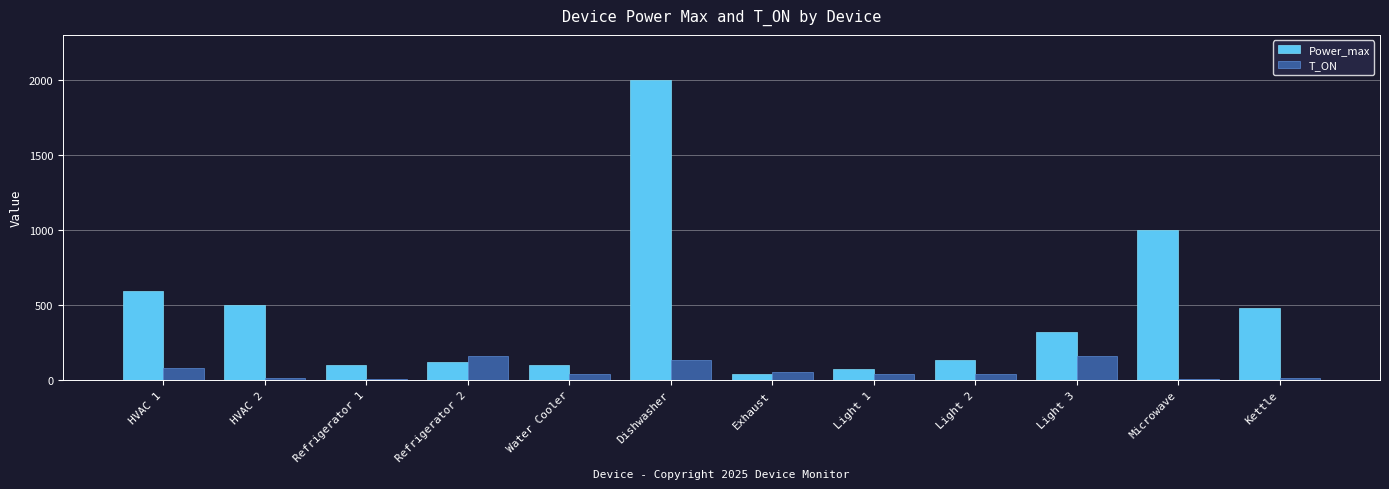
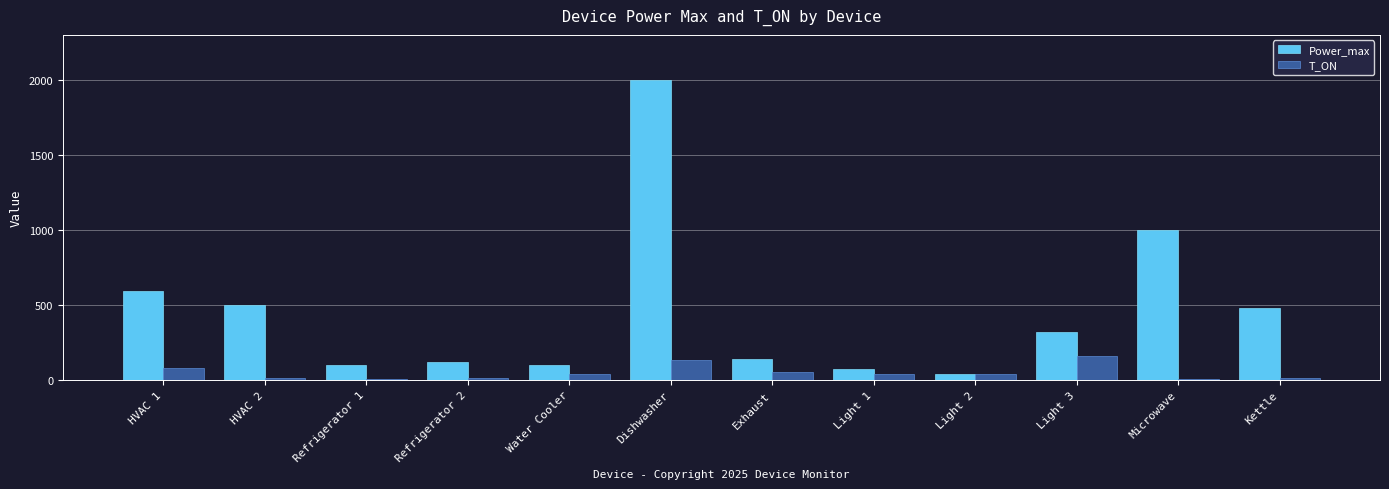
T_ON, Refrigerator 2: 160 -> 10
Power_max, Exhaust: 40 -> 140
Power_max, Light 2: 140 -> 40
